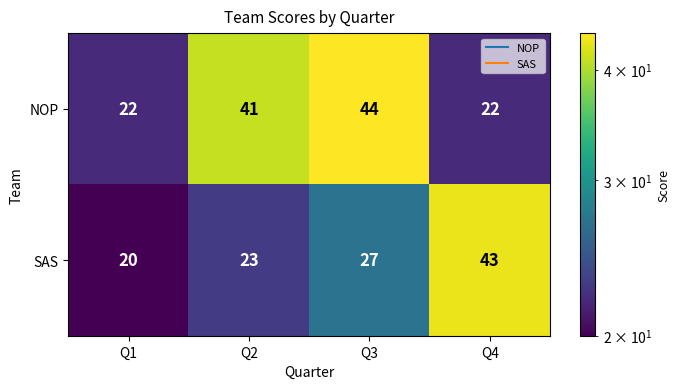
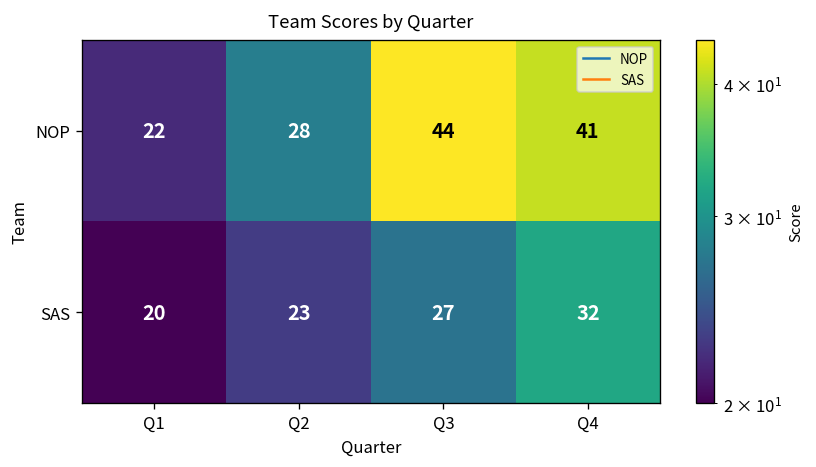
NOP, Q2: 41 -> 28
NOP, Q4: 22 -> 41
SAS, Q4: 43 -> 32
